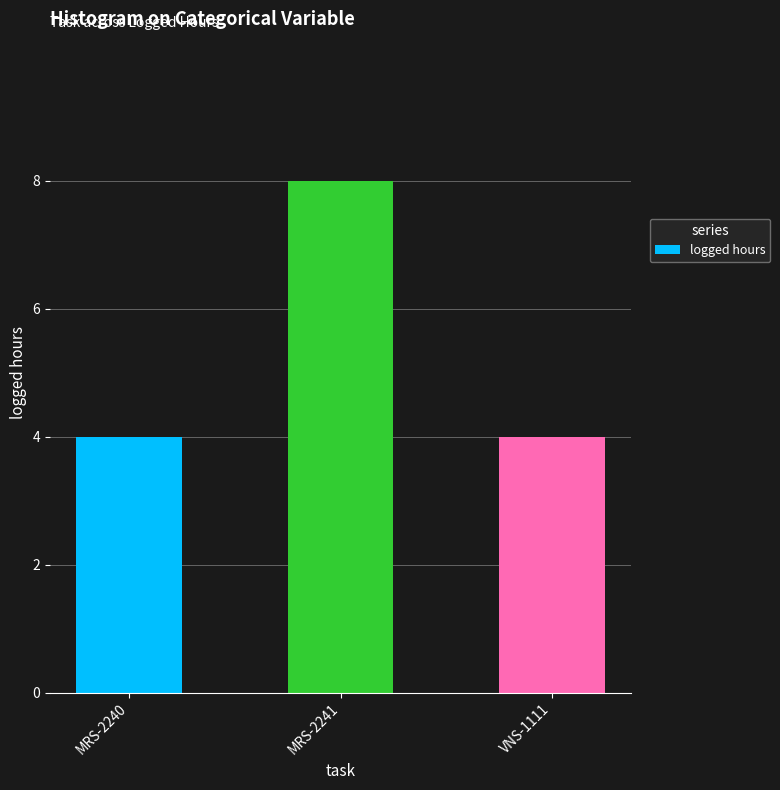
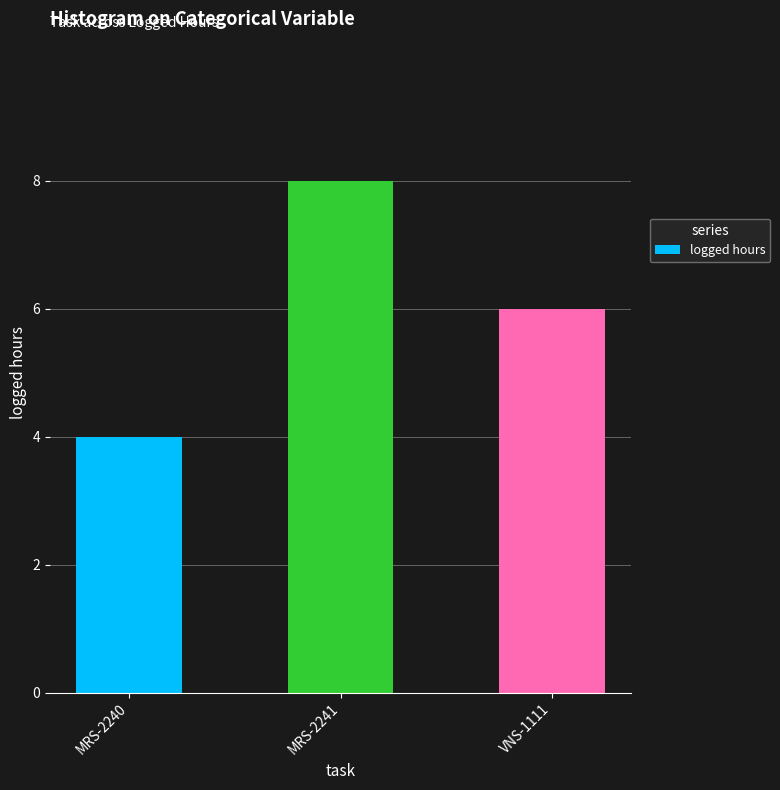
VNS-1111: 4 -> 6
